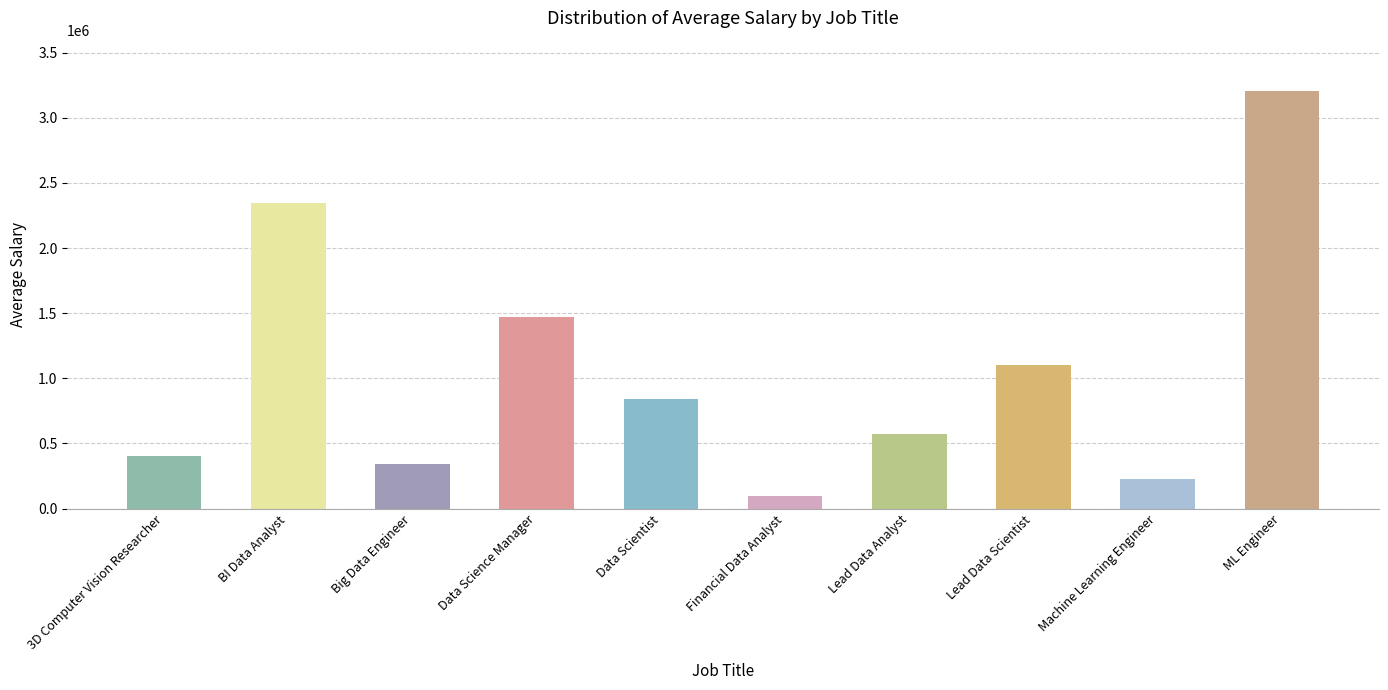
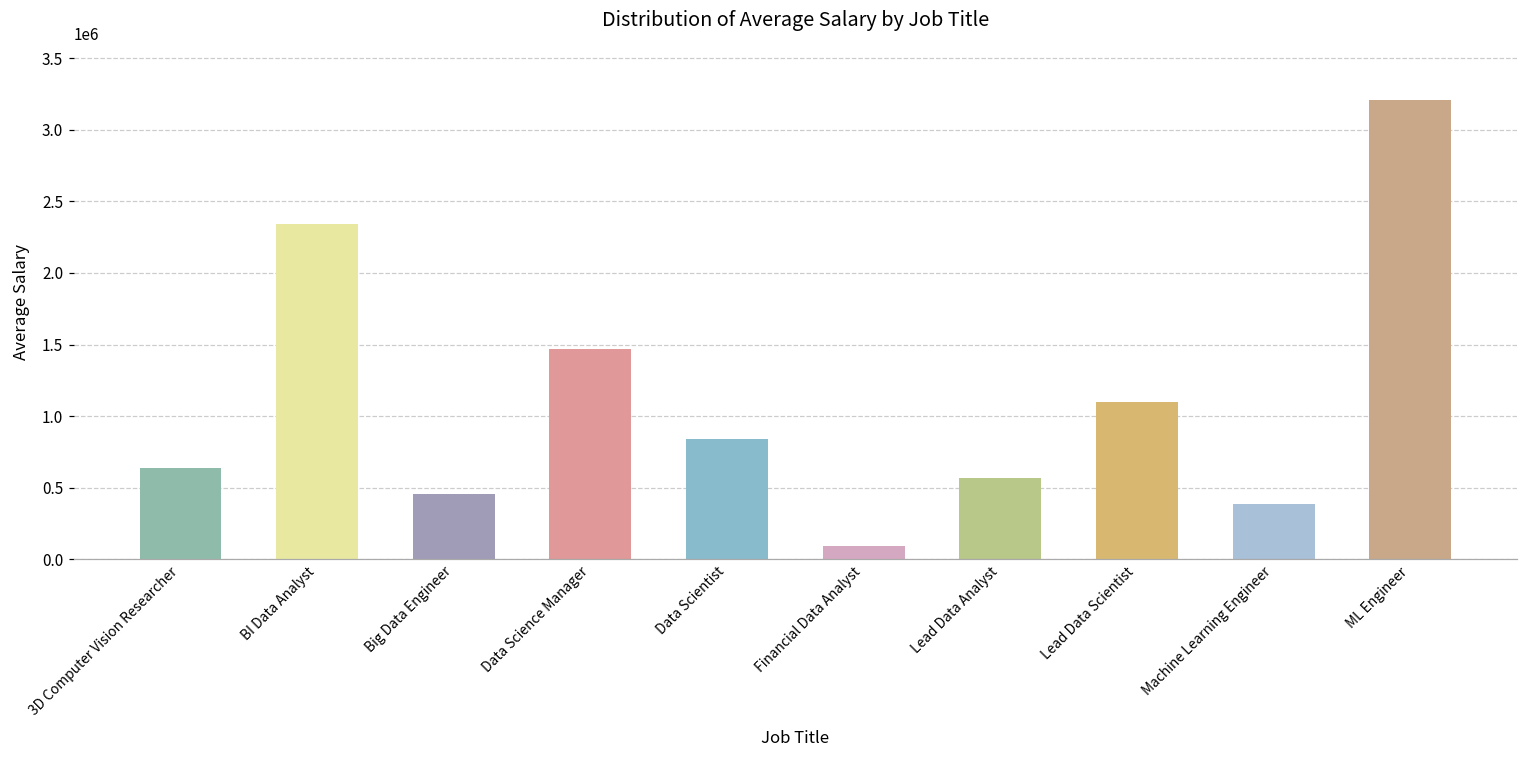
3D Computer Vision Researcher: 400000 -> 640000
Big Data Engineer: 340000 -> 460000
Machine Learning Engineer: 230000 -> 390000
